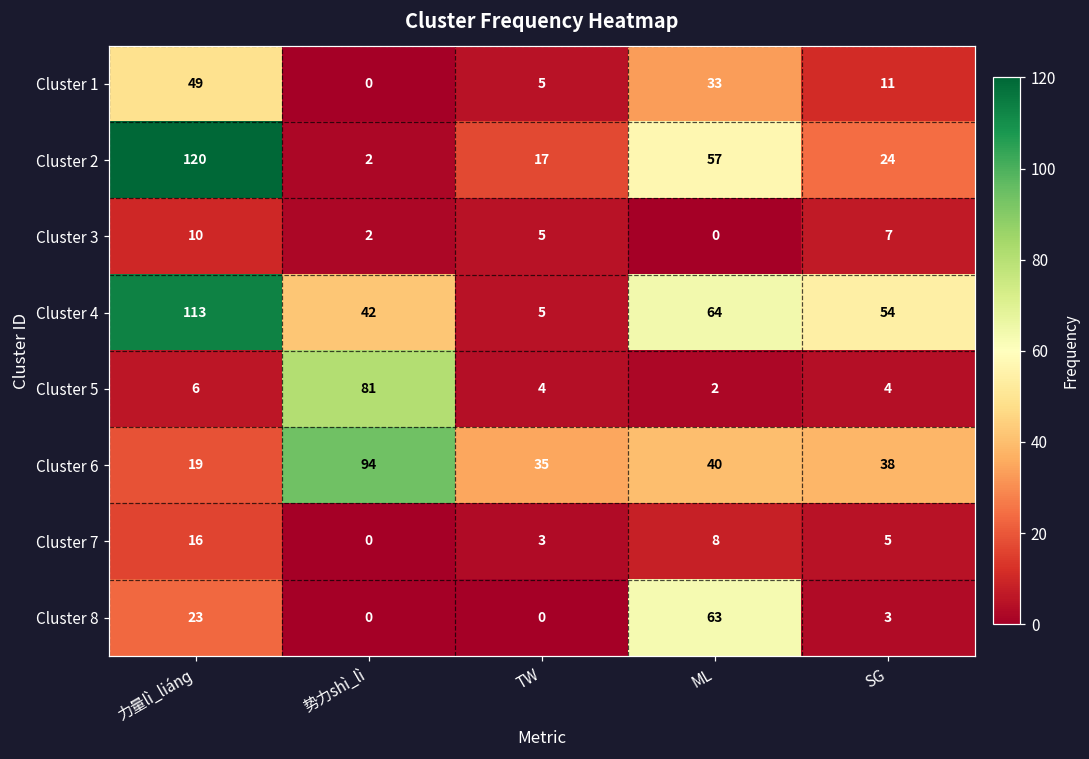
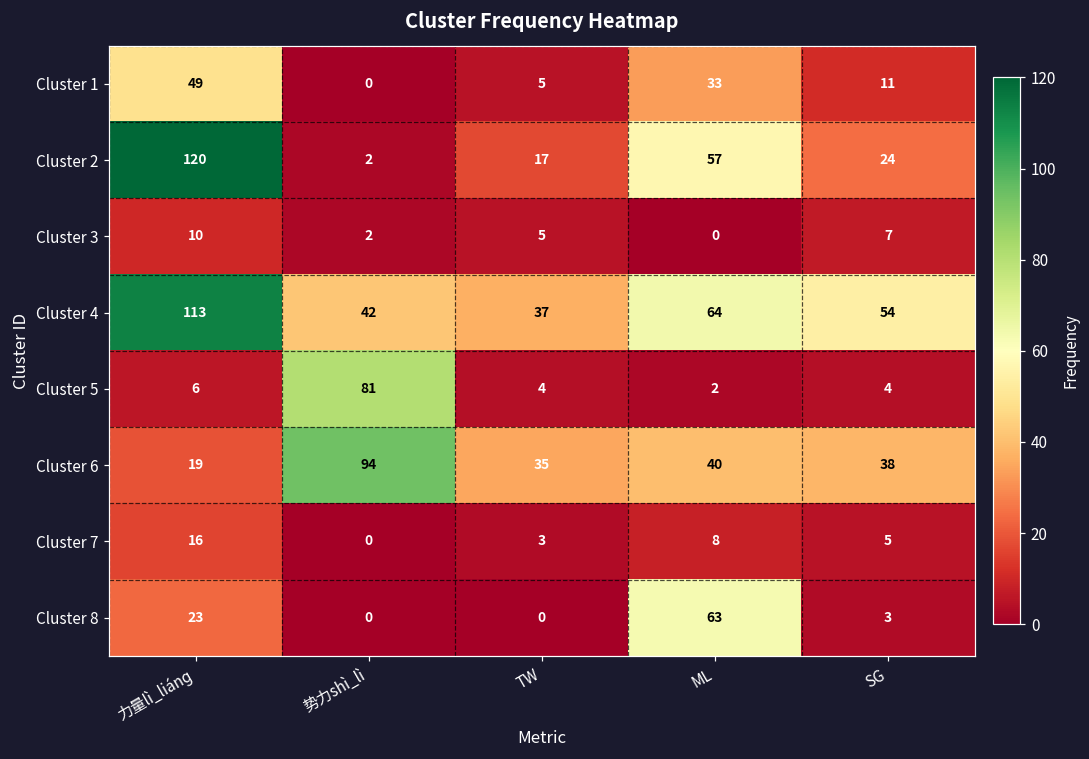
Cluster 4, TW: 5 -> 37
